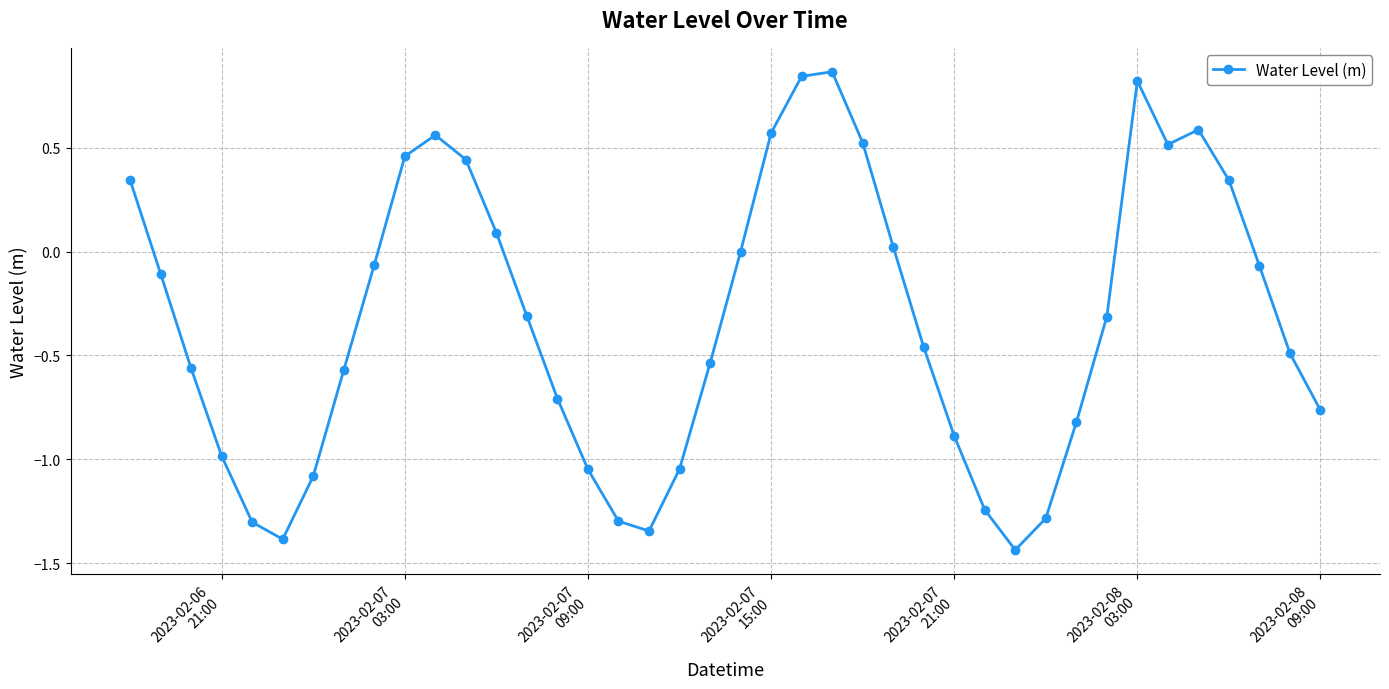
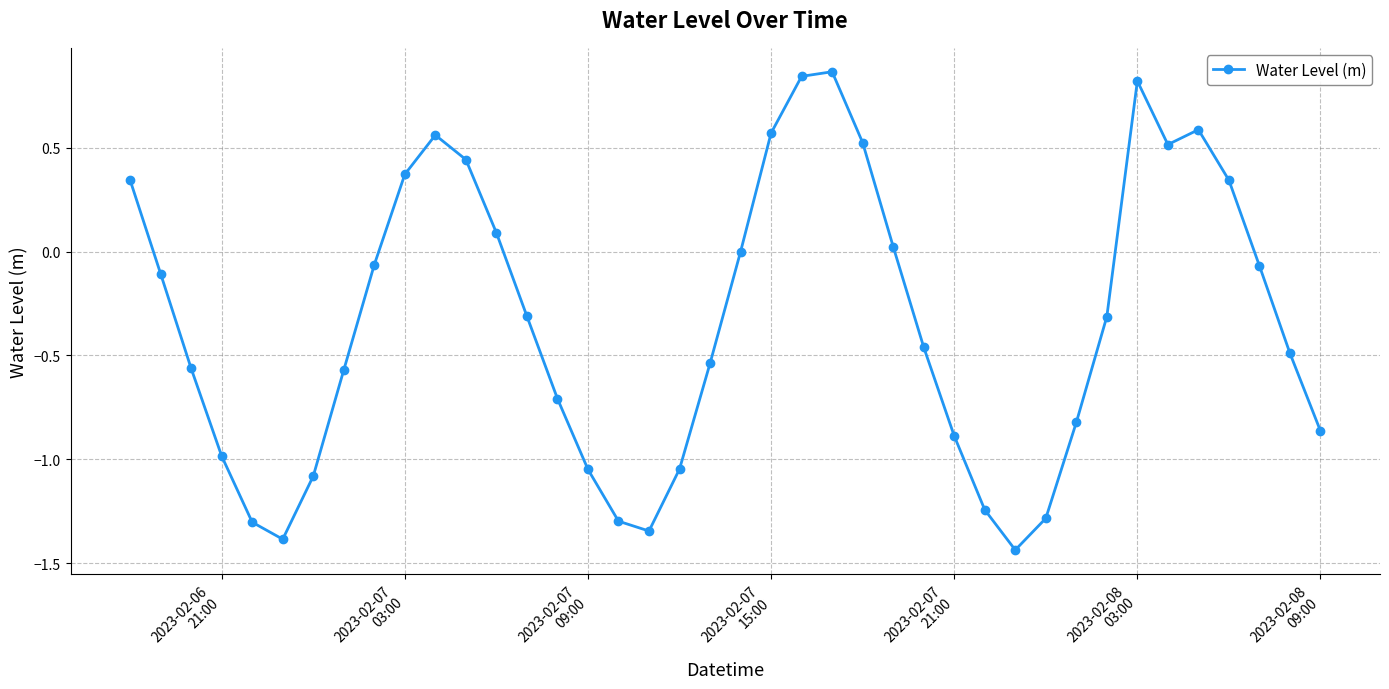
2023-02-07 03:00: 0.46 -> 0.37
2023-02-08 09:00: -0.76 -> -0.86
